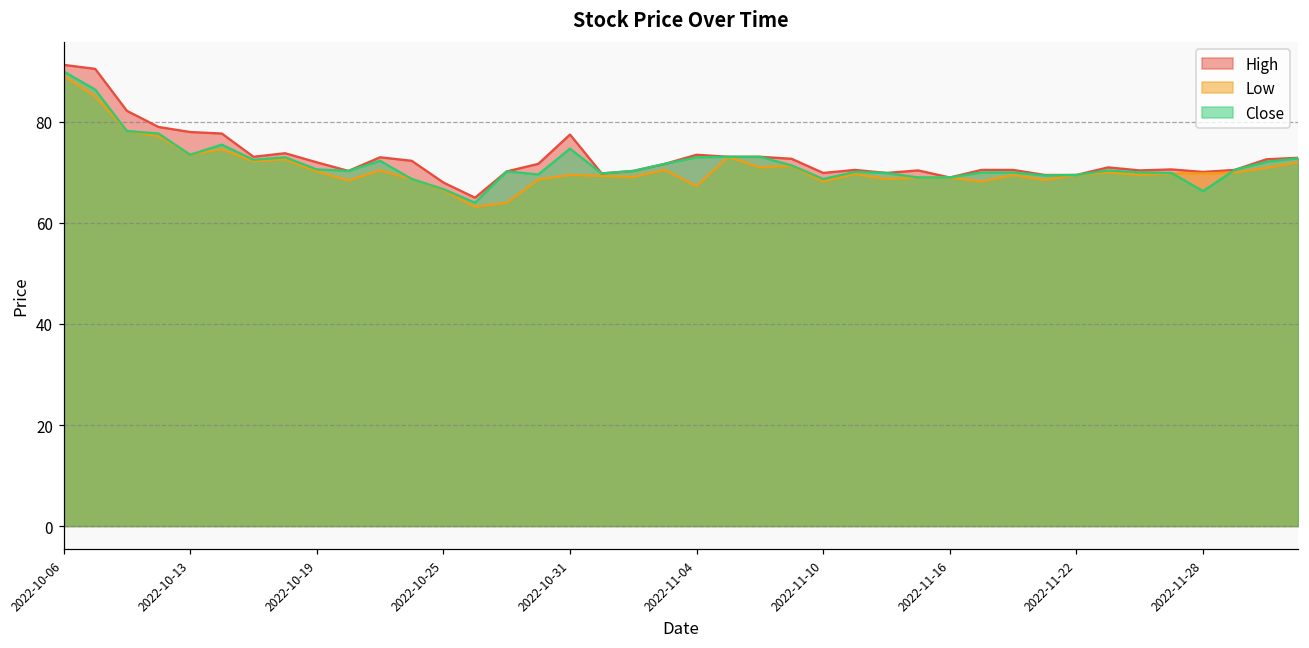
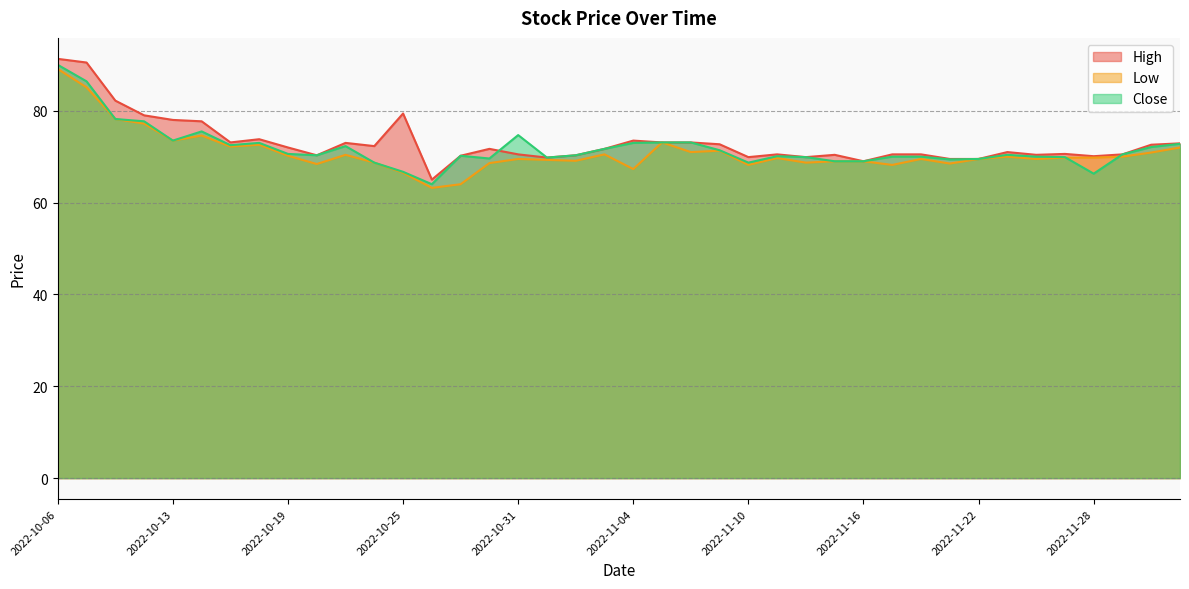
High, 2022-10-25: 68 -> 79
High, 2022-10-31: 78 -> 71
